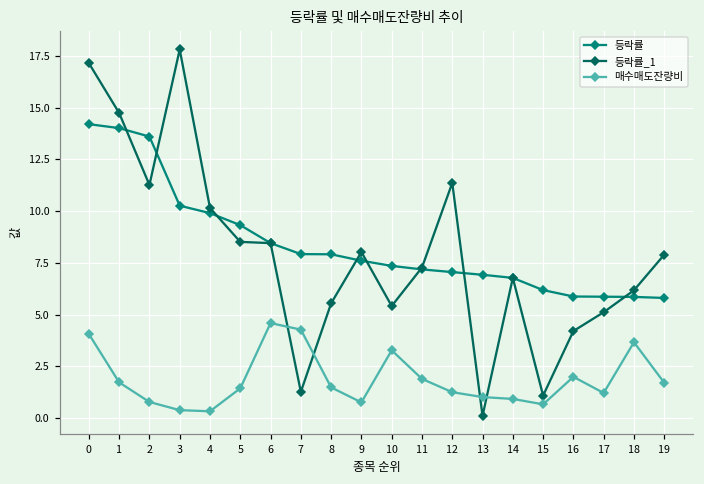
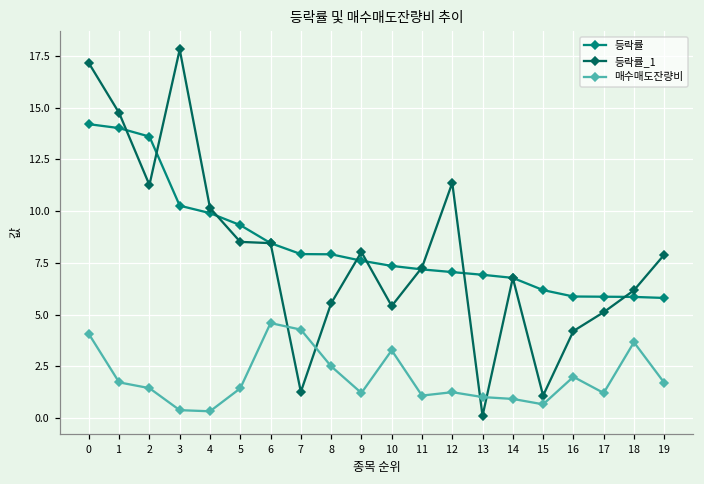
매수매도잔량비, 2: 0.8 -> 1.4
매수매도잔량비, 8: 1.5 -> 2.5
매수매도잔량비, 9: 0.8 -> 1.2
매수매도잔량비, 11: 1.9 -> 1.1
